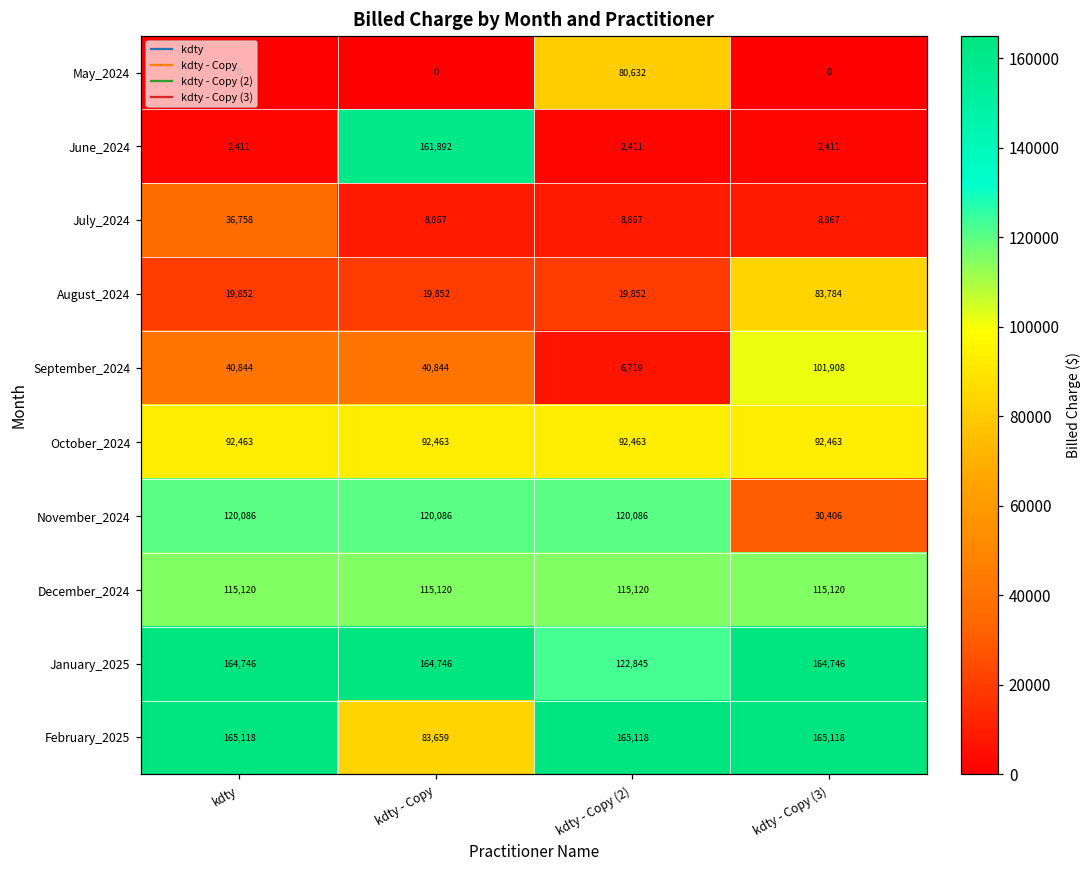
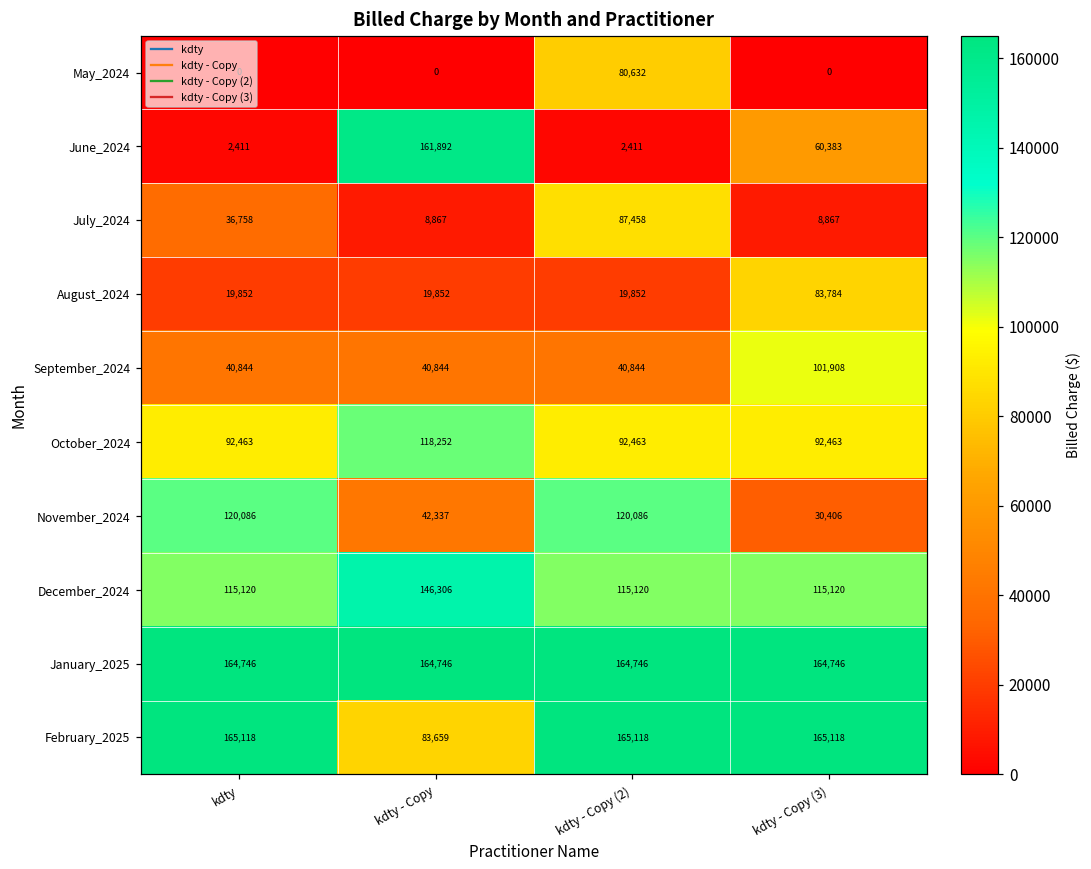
June_2024, kdty - Copy (3): 2,411 -> 60,383
July_2024, kdty - Copy (2): 8,867 -> 87,458
September_2024, kdty - Copy (2): 6,719 -> 40,844
October_2024, kdty - Copy: 92,463 -> 118,252
November_2024, kdty - Copy: 120,086 -> 42,337
December_2024, kdty - Copy: 115,120 -> 146,306
January_2025, kdty - Copy (2): 122,845 -> 164,746
